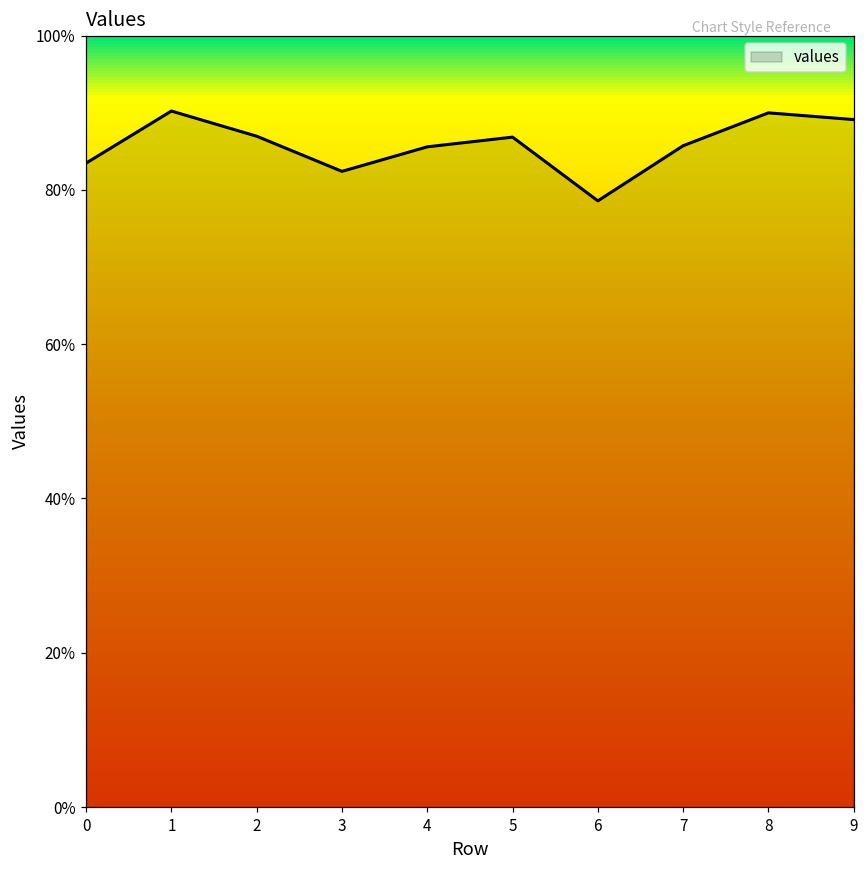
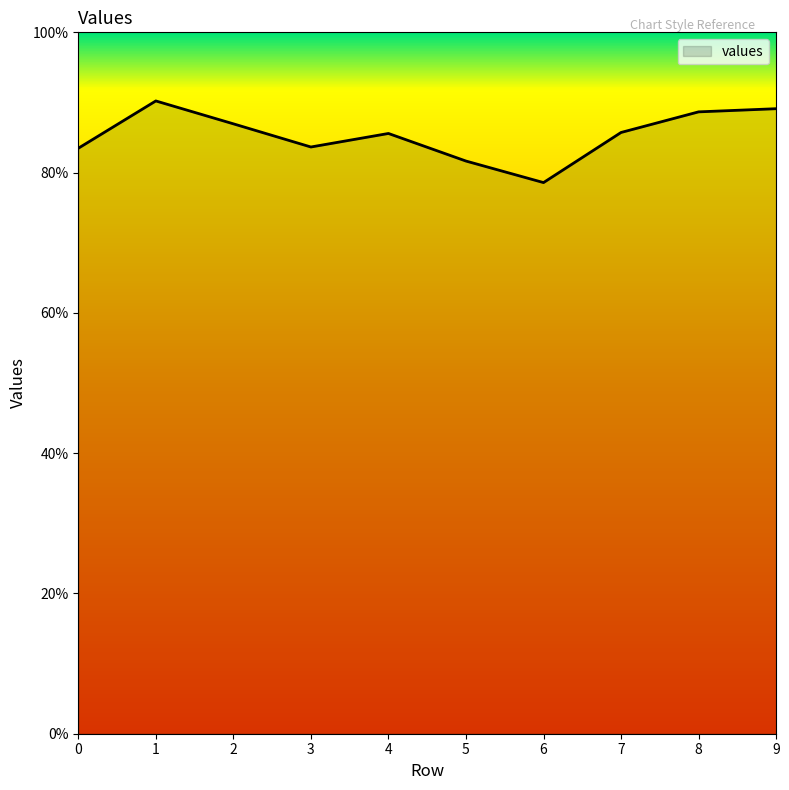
3: 82% -> 84%
5: 87% -> 82%
8: 90% -> 89%
